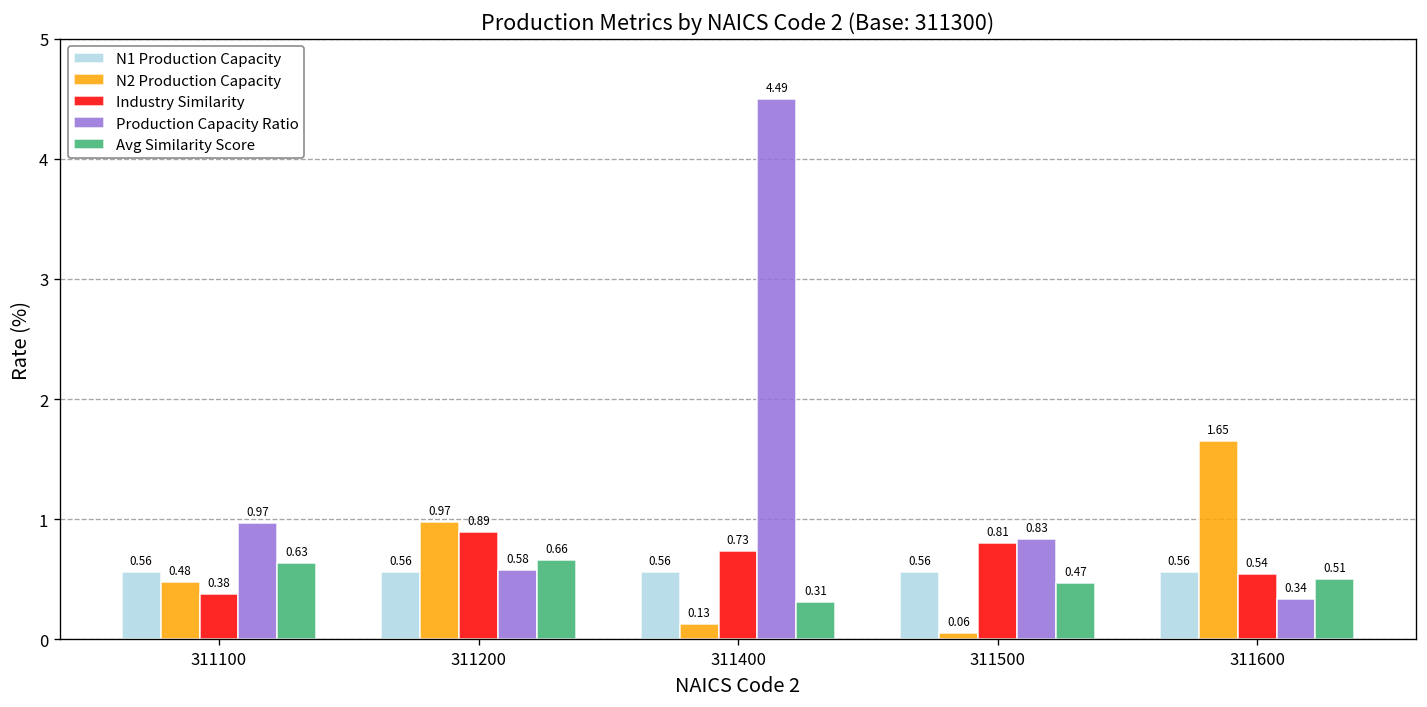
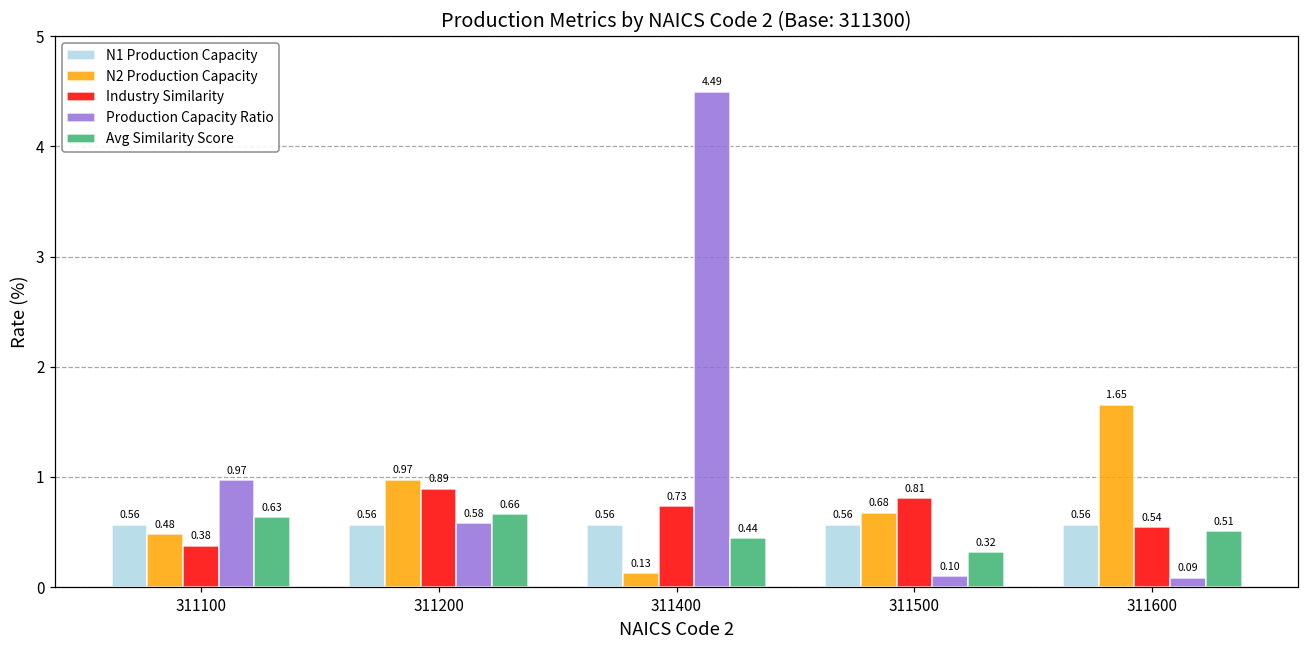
Avg Similarity Score, 311400: 0.31 -> 0.44
N2 Production Capacity, 311500: 0.06 -> 0.68
Production Capacity Ratio, 311500: 0.83 -> 0.10
Avg Similarity Score, 311500: 0.47 -> 0.32
Production Capacity Ratio, 311600: 0.34 -> 0.09
